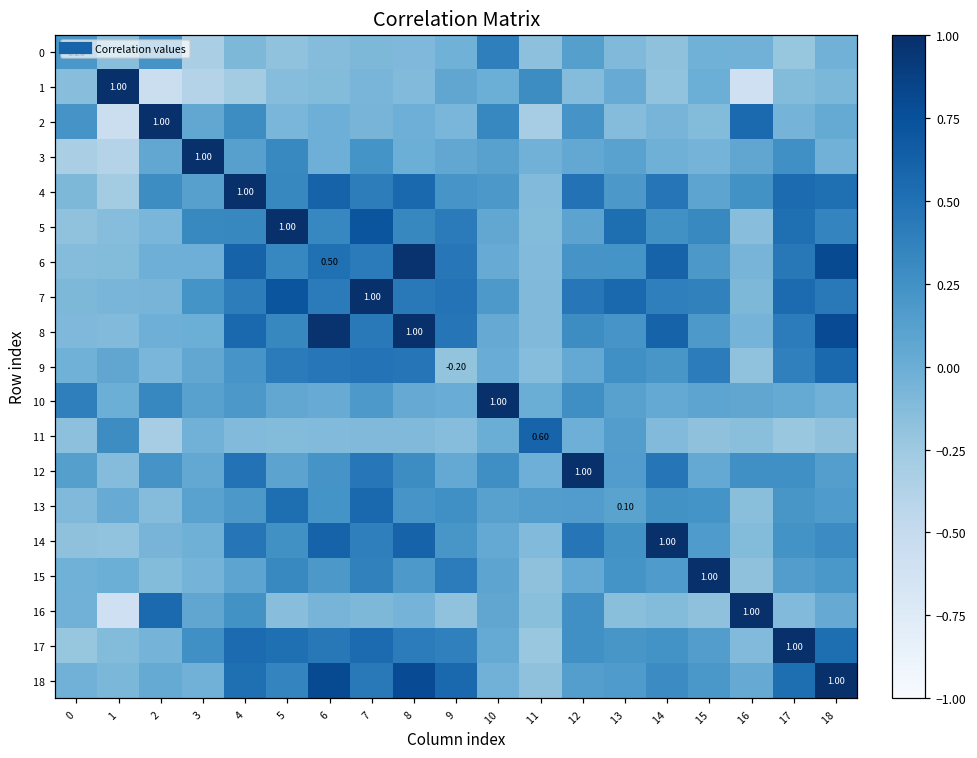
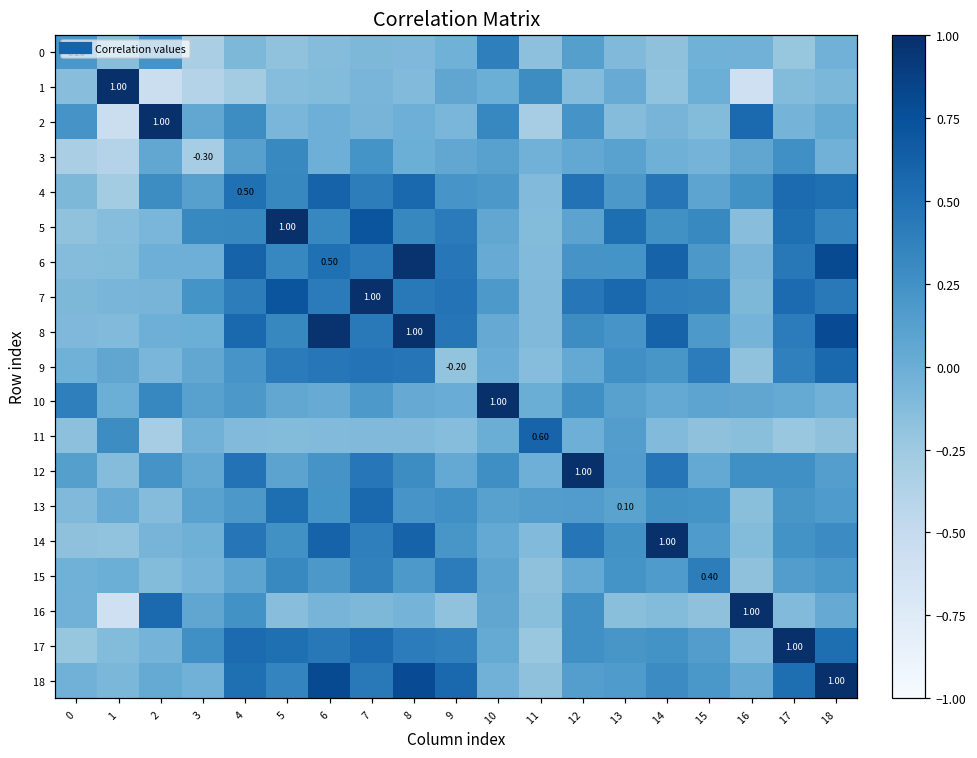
3, 3: 1.00 -> -0.30
4, 4: 1.00 -> 0.50
15, 15: 1.00 -> 0.40
